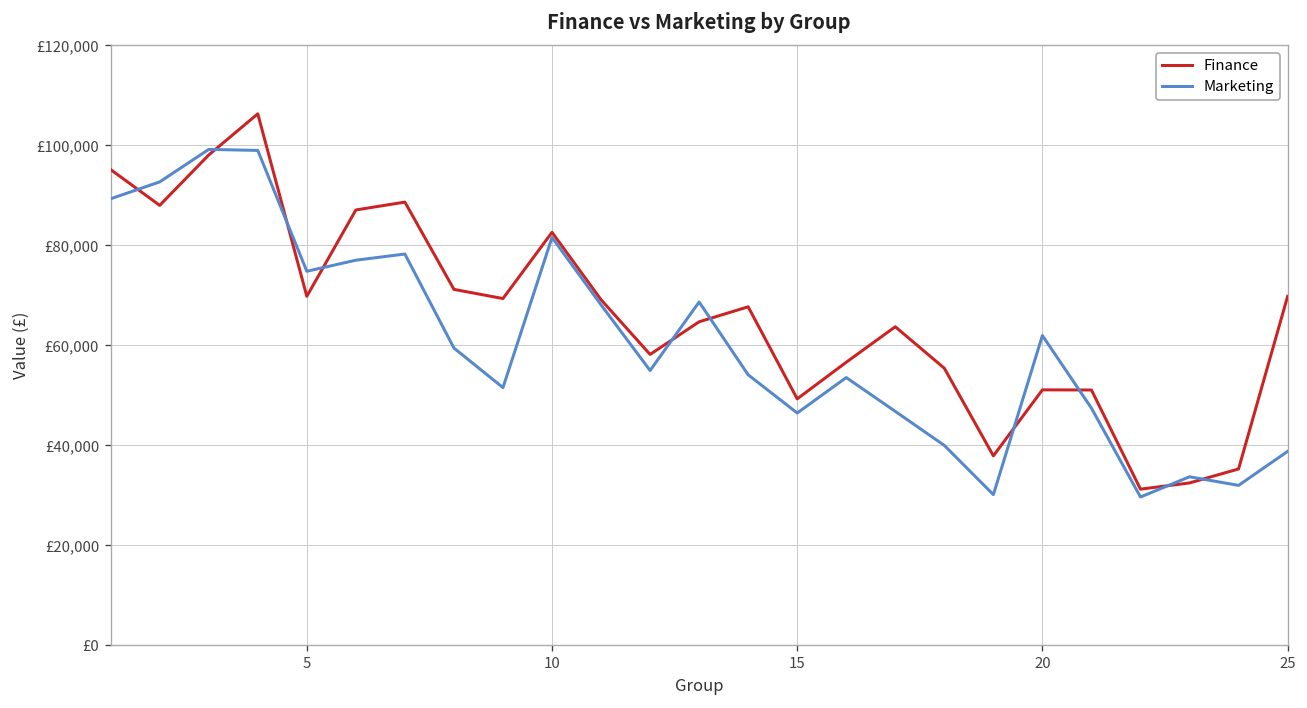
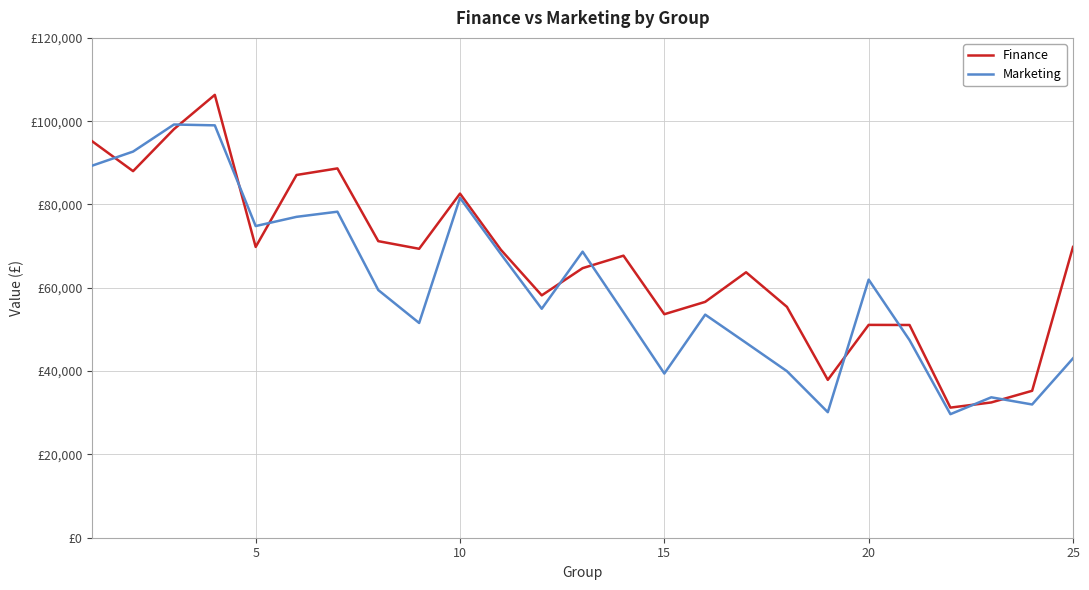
Finance, 15: £49,000 -> £54,000
Marketing, 15: £46,000 -> £39,000
Marketing, 25: £39,000 -> £43,000
